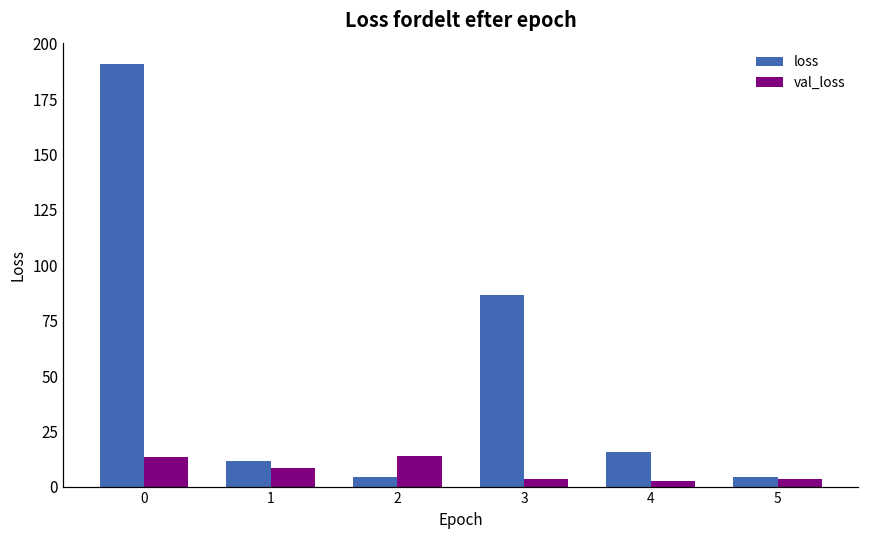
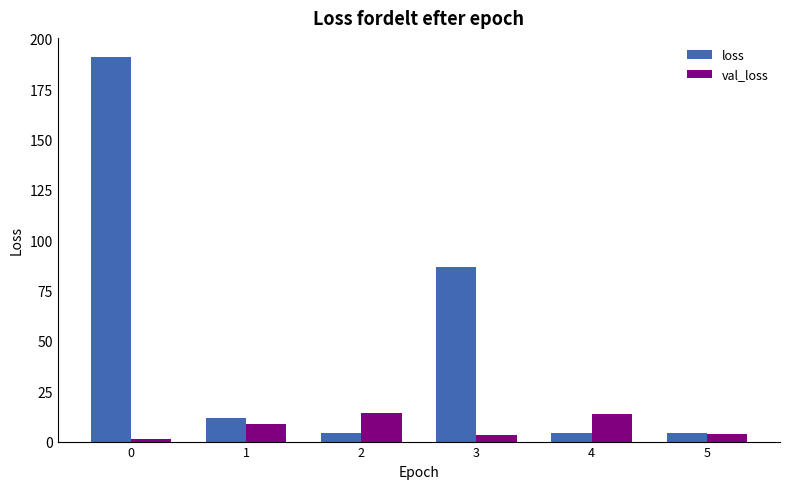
val_loss, 0: 13 -> 1
loss, 4: 16 -> 4
val_loss, 4: 3 -> 14
